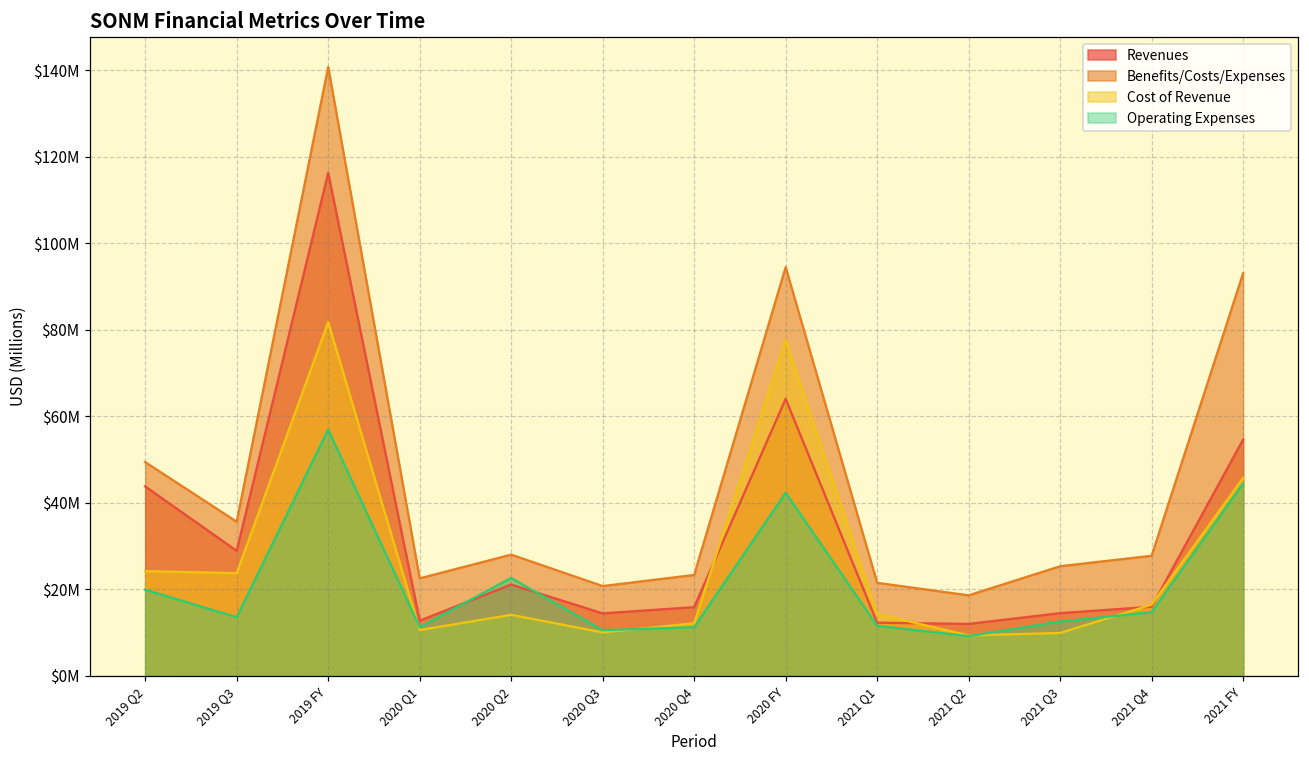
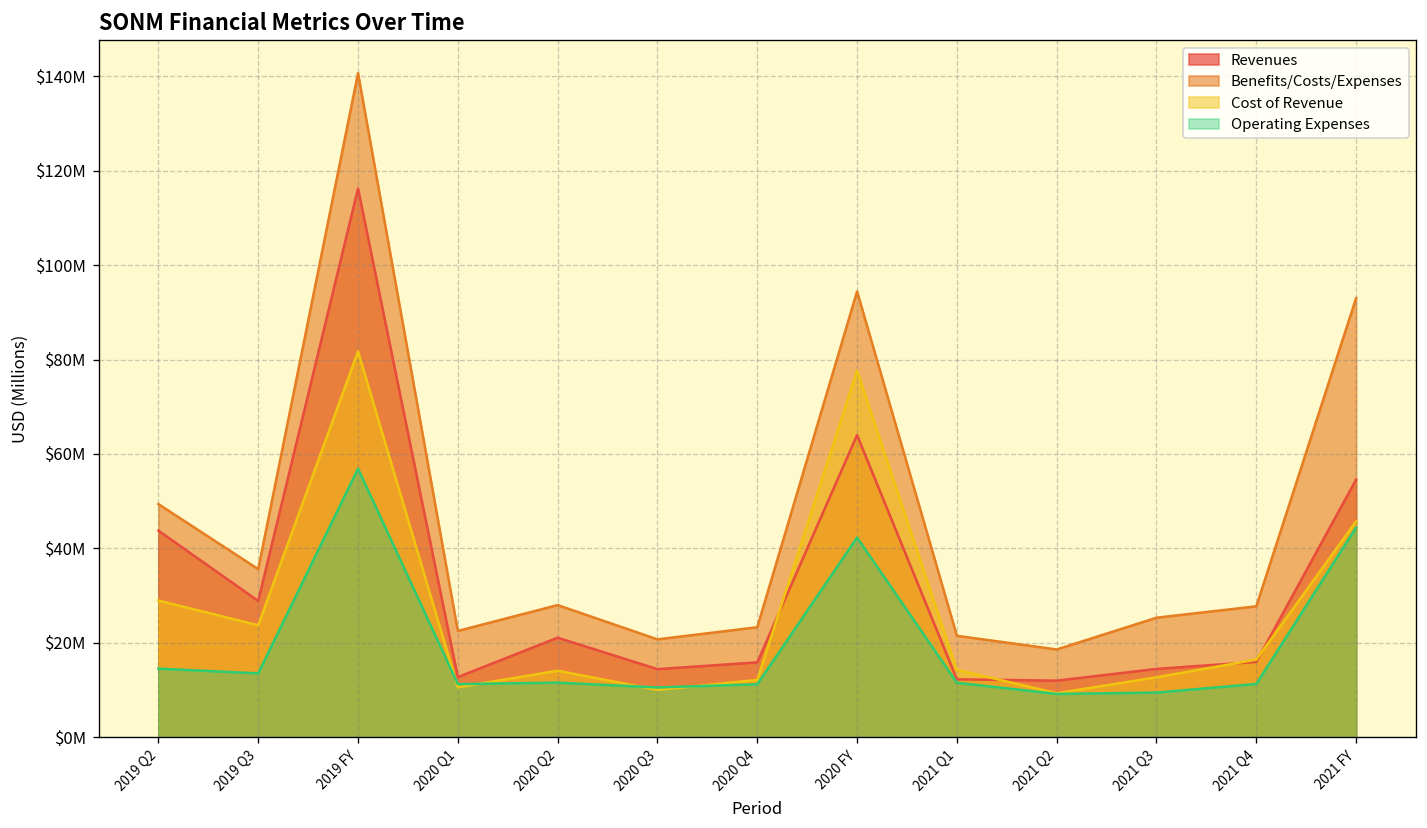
Cost of Revenue, 2019 Q2: $24000000 -> $29000000
Operating Expenses, 2019 Q2: $20000000 -> $15000000
Operating Expenses, 2020 Q2: $23000000 -> $12000000
Cost of Revenue, 2021 Q3: $10000000 -> $13000000
Operating Expenses, 2021 Q3: $13000000 -> $9000000
Operating Expenses, 2021 Q4: $15000000 -> $11000000
